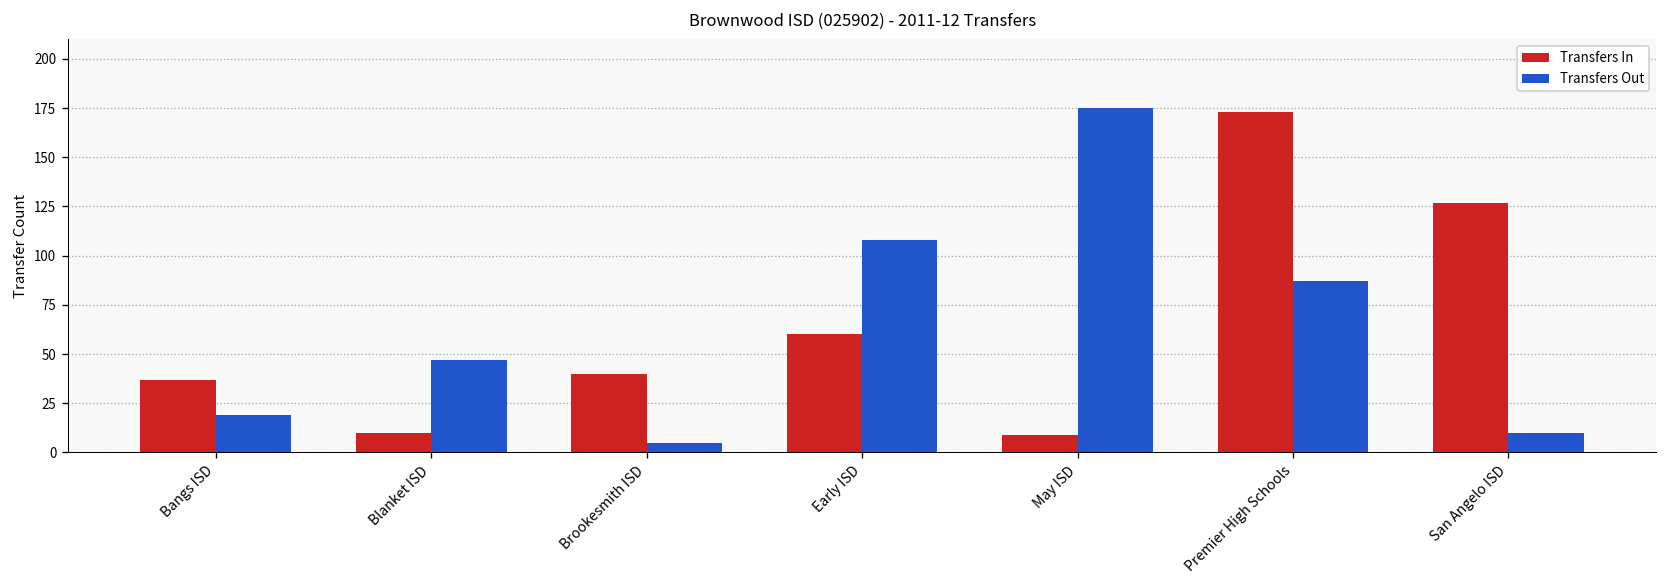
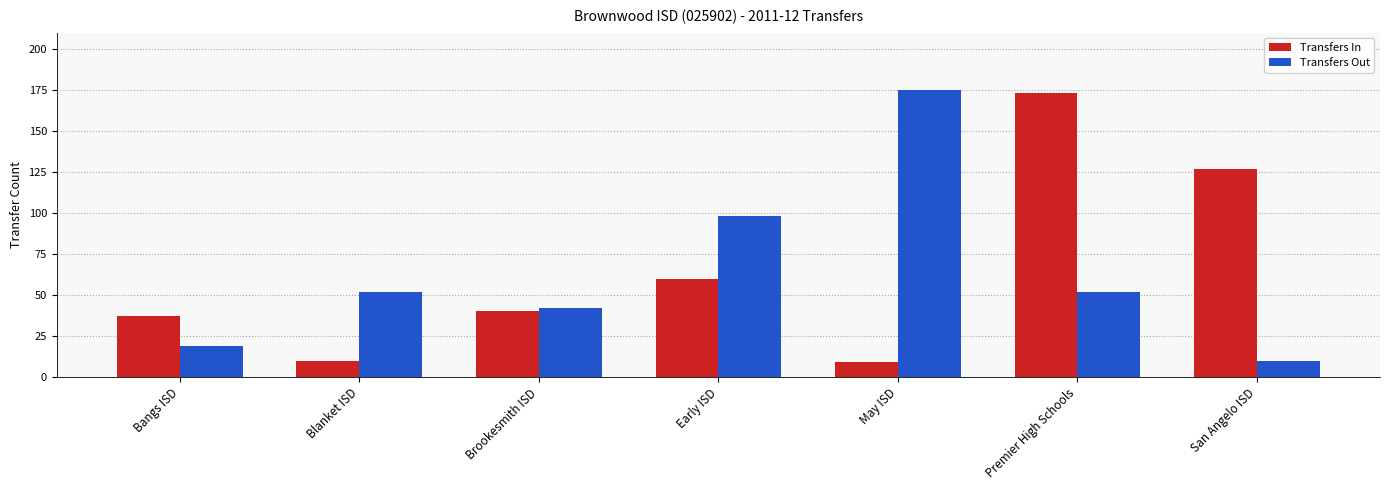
Transfers Out, Blanket ISD: 47 -> 52
Transfers Out, Brookesmith ISD: 5 -> 42
Transfers Out, Early ISD: 108 -> 98
Transfers Out, Premier High Schools: 87 -> 52
